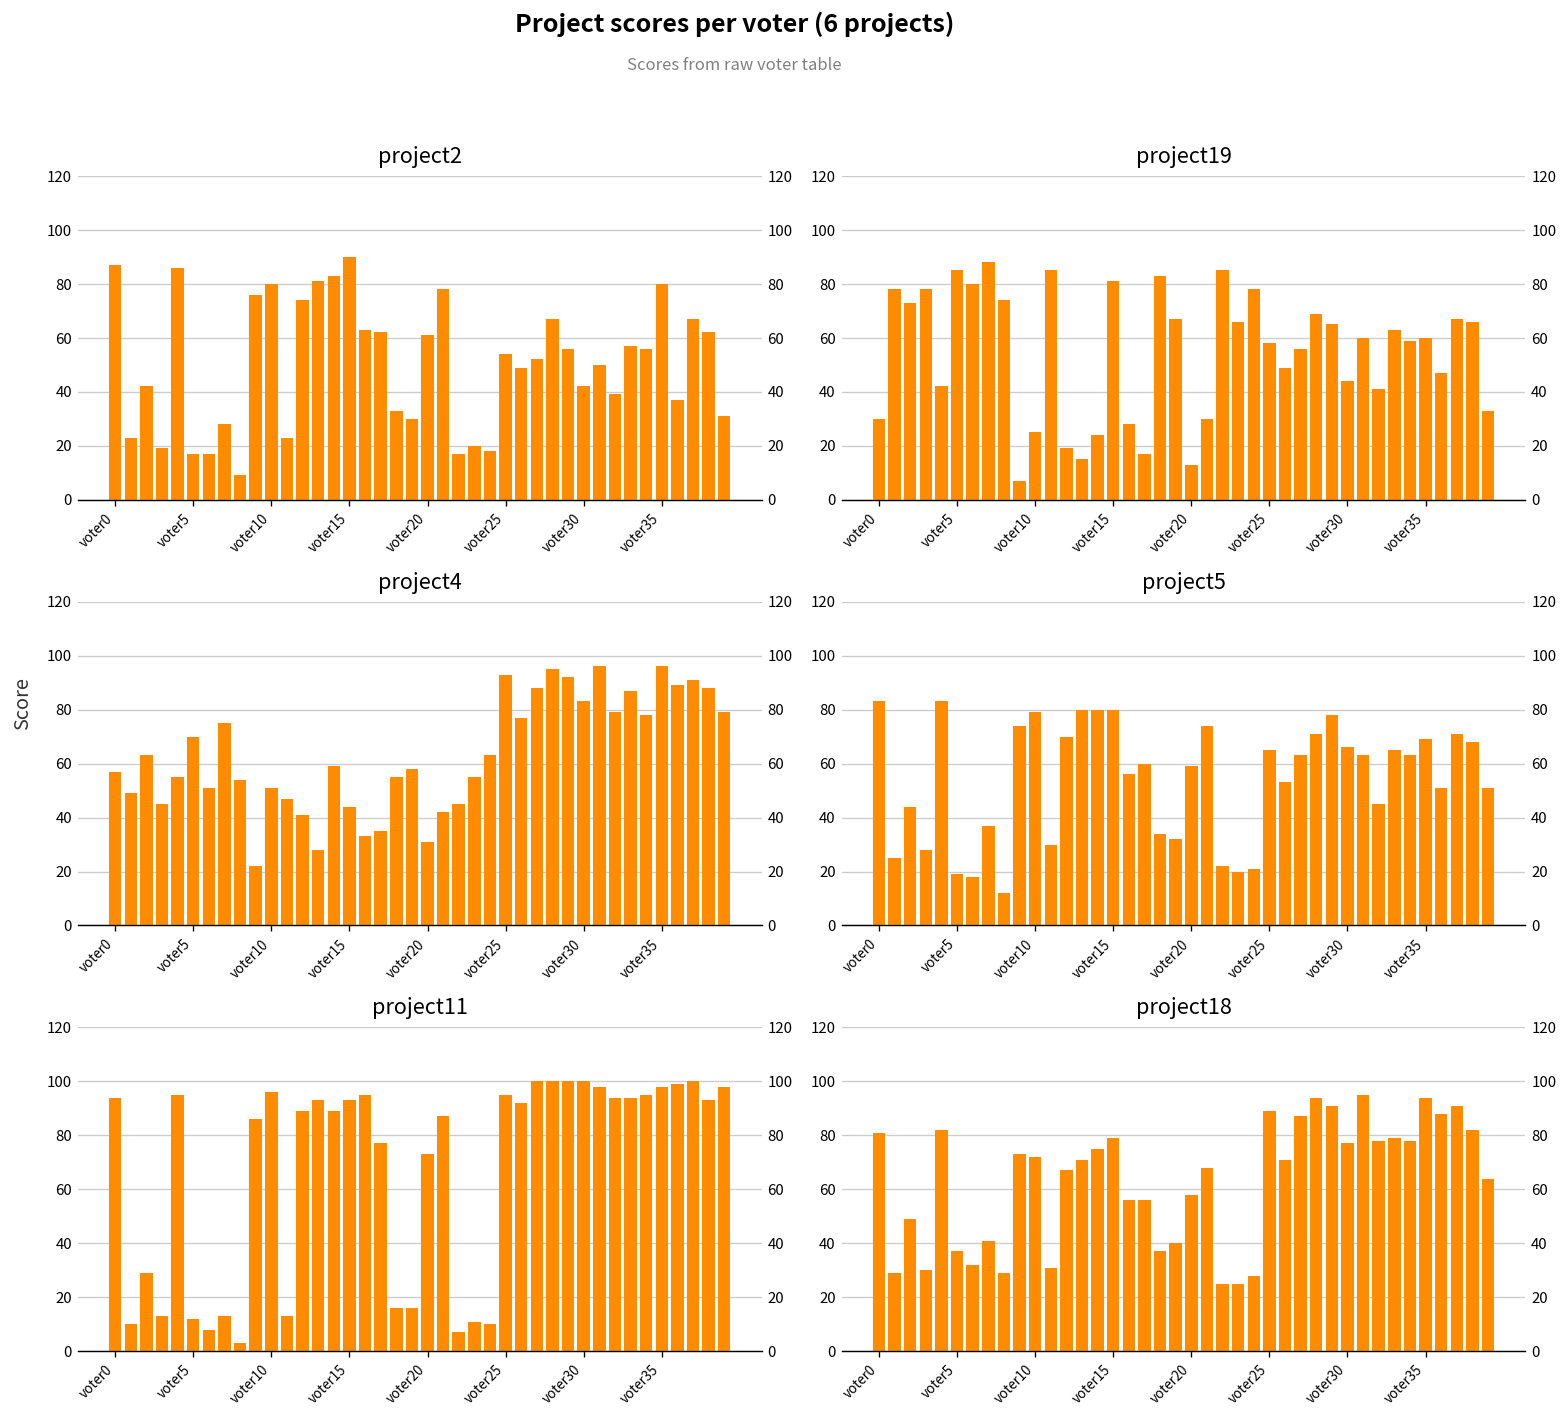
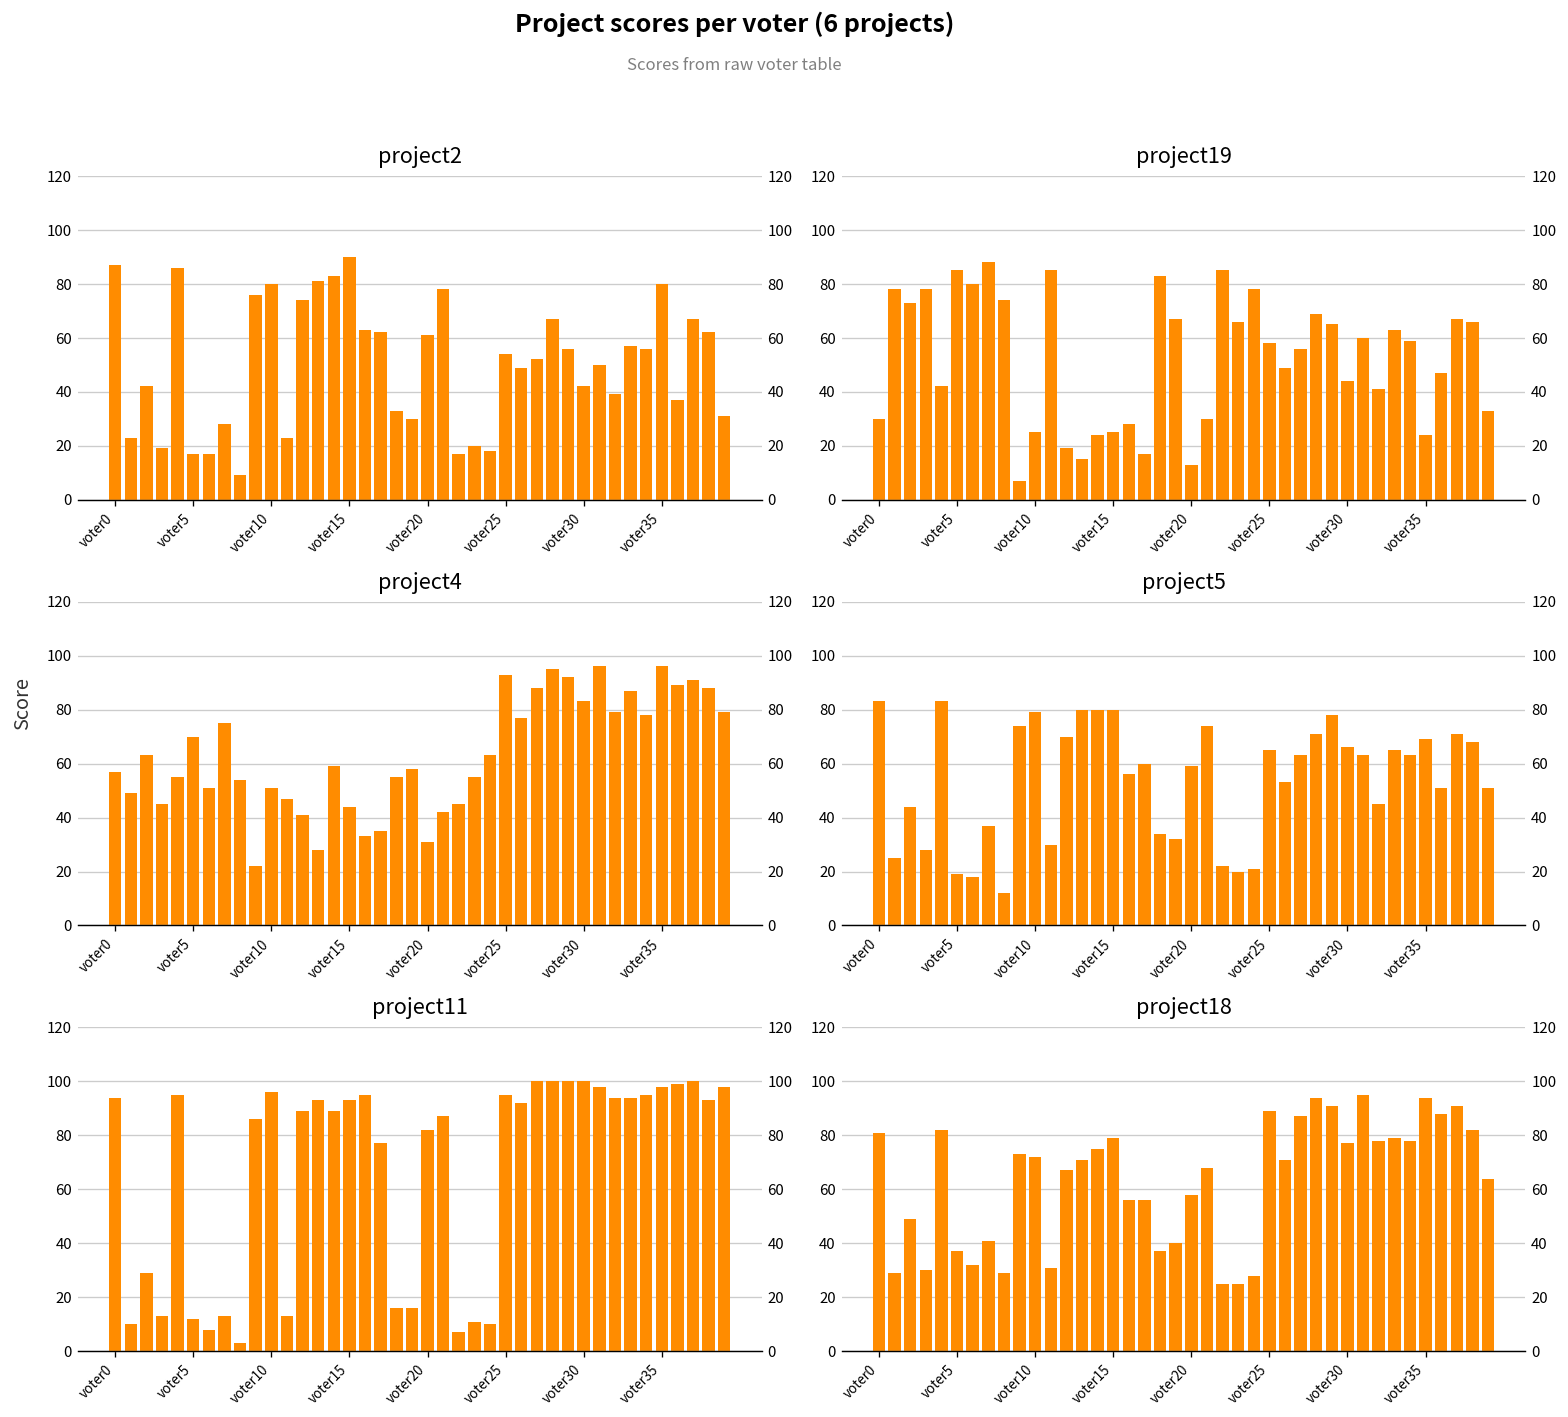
project19, voter15: 81 -> 25
project19, voter35: 60 -> 24
project11, voter20: 73 -> 82
